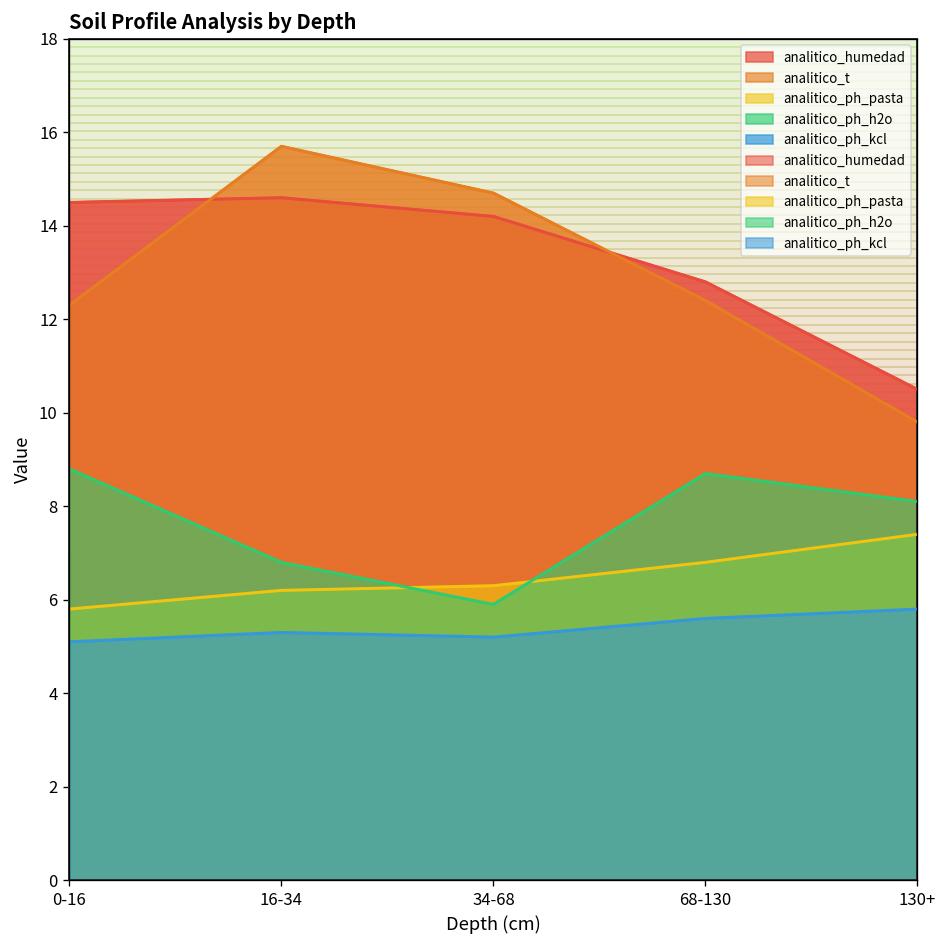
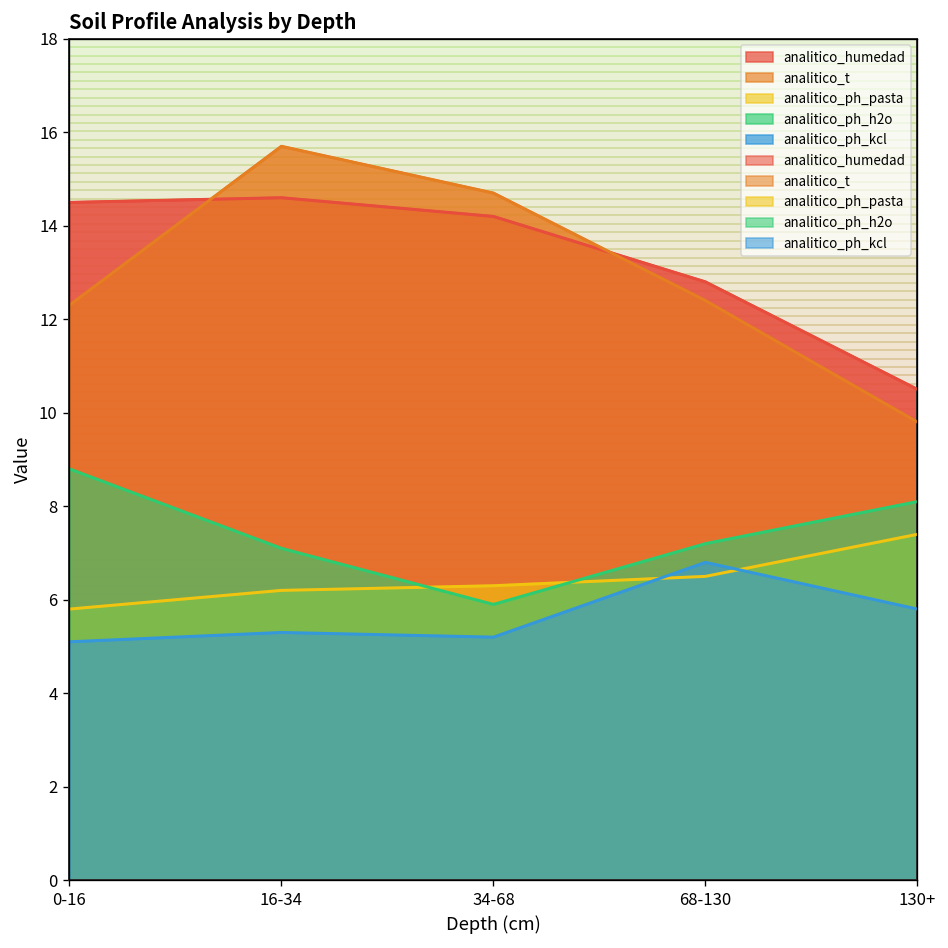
analitico_ph_h2o, 16-34: 6.8 -> 7.1
analitico_ph_pasta, 68-130: 6.8 -> 6.5
analitico_ph_h2o, 68-130: 8.7 -> 7.2
analitico_ph_kcl, 68-130: 5.6 -> 6.8
